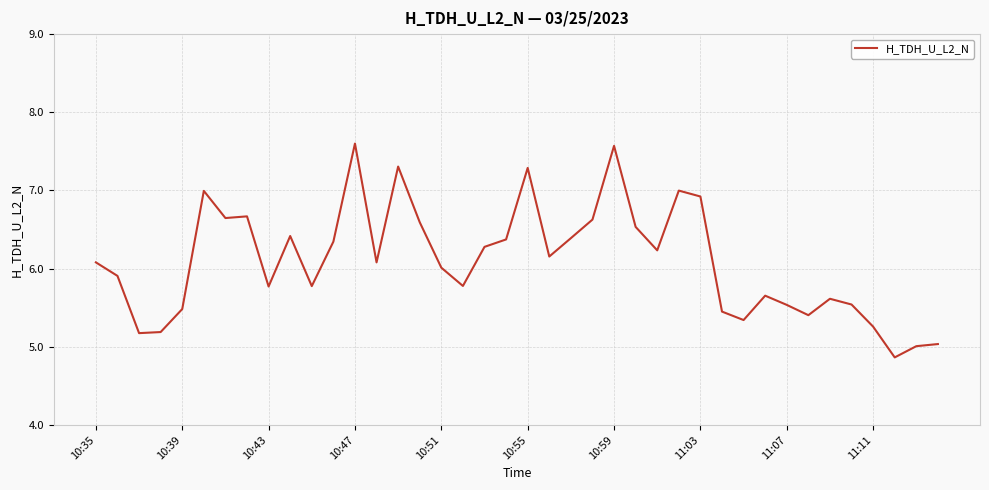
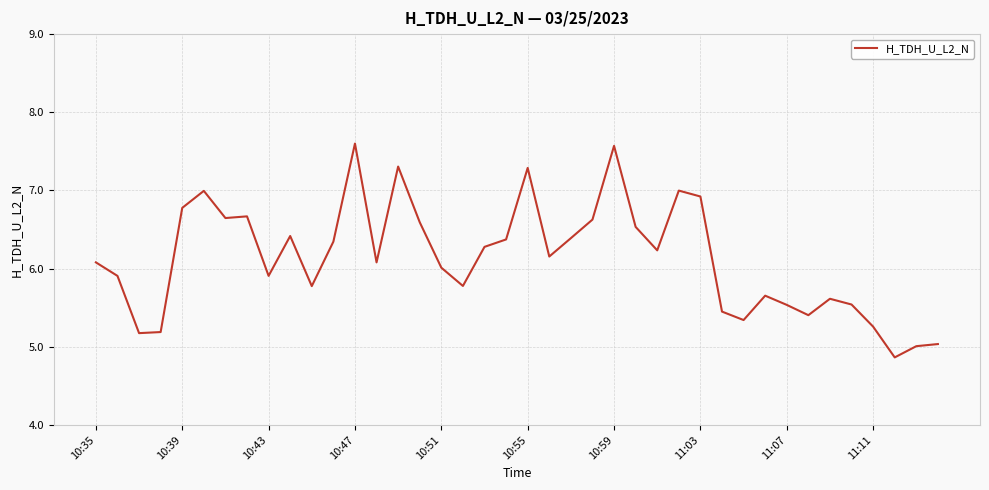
10:39: 5.5 -> 6.8
10:43: 5.8 -> 5.9
